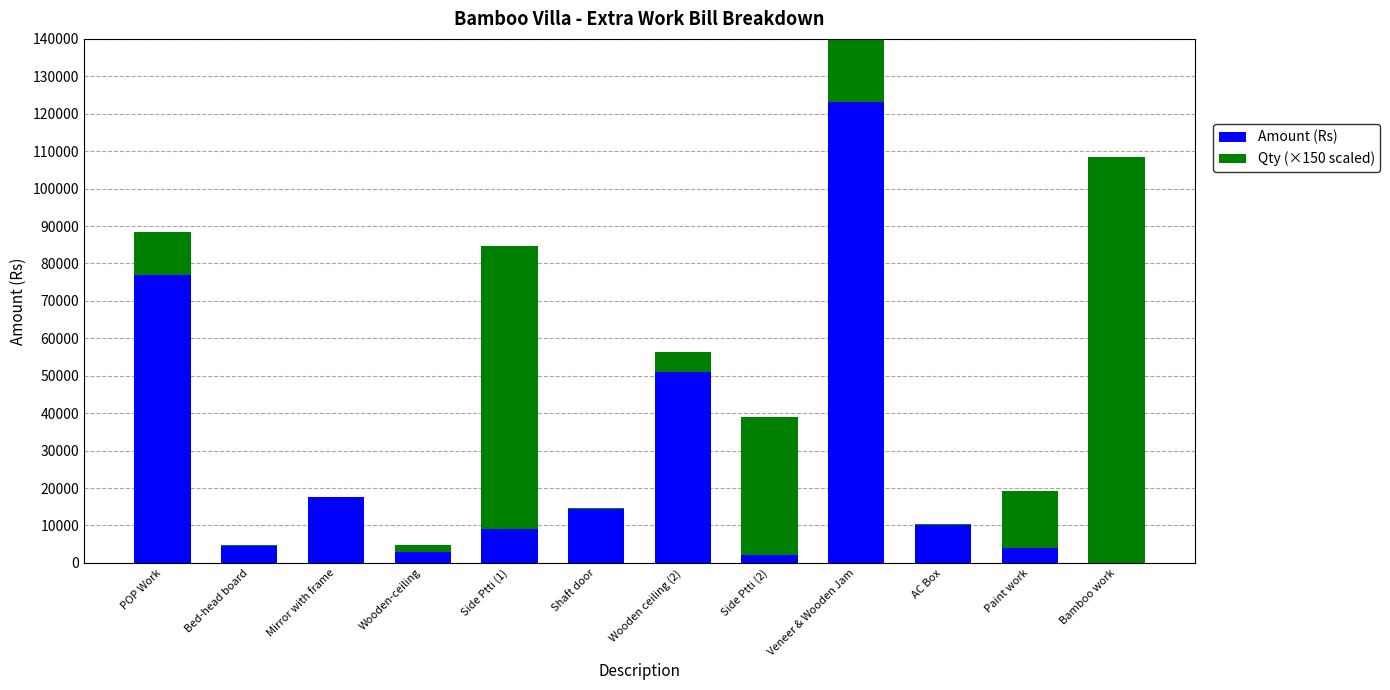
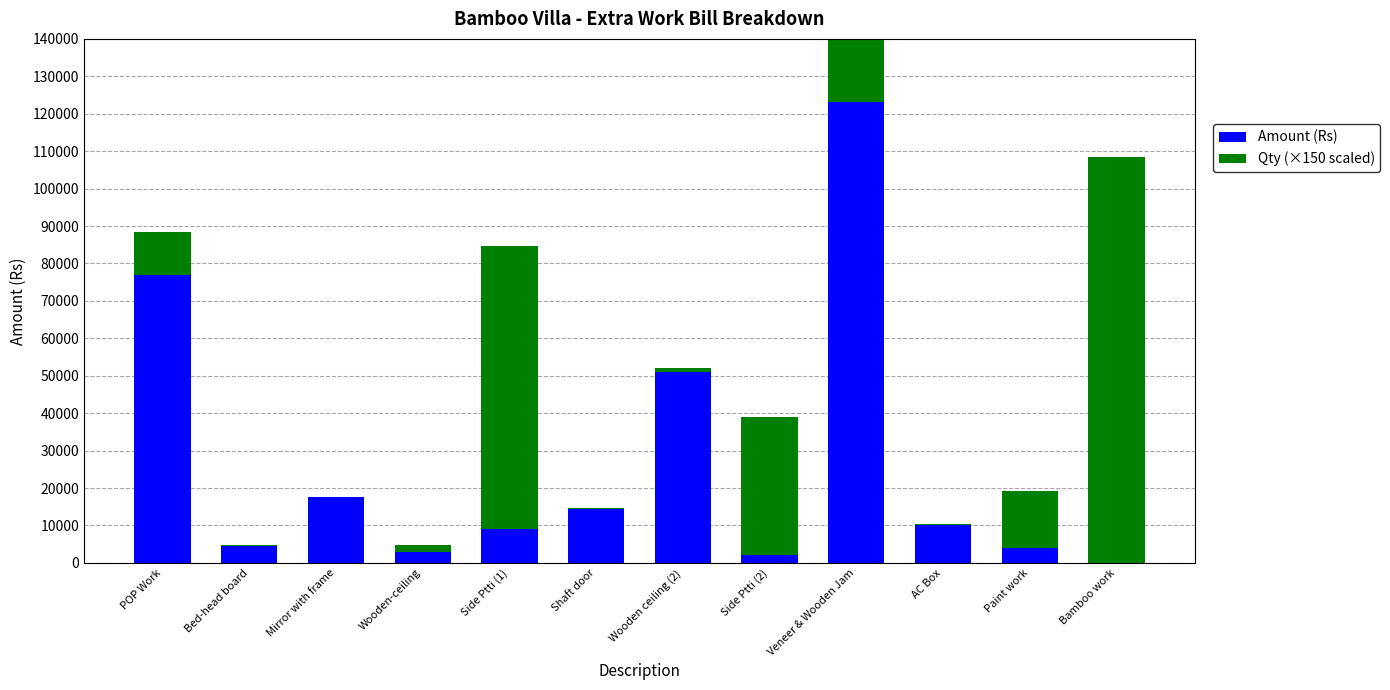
Qty (×150 scaled), Wooden ceiling (2): 5000 -> 1000
